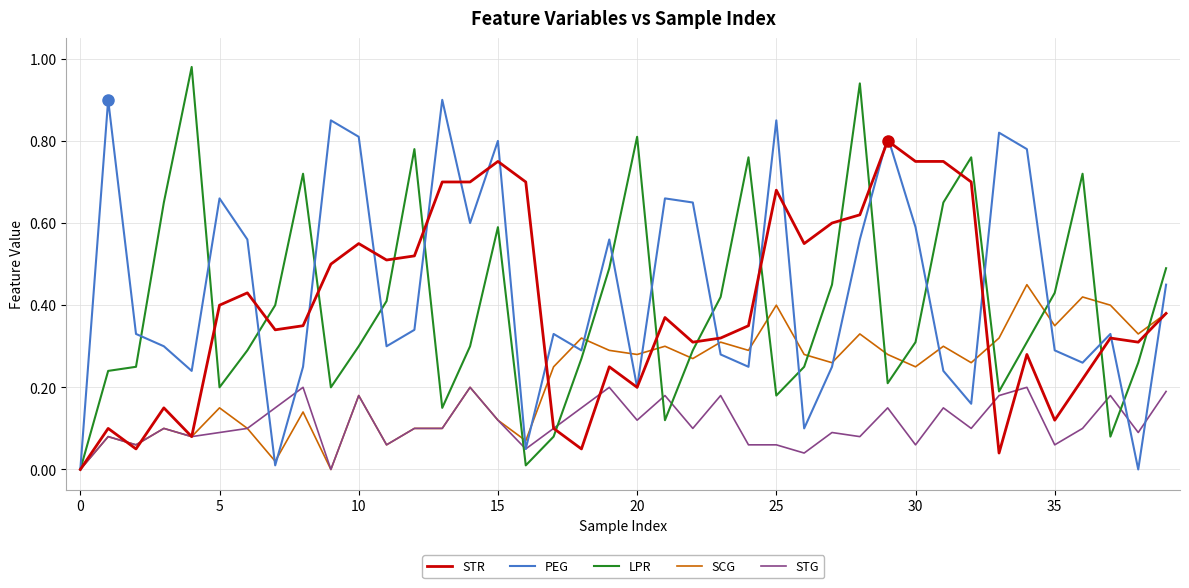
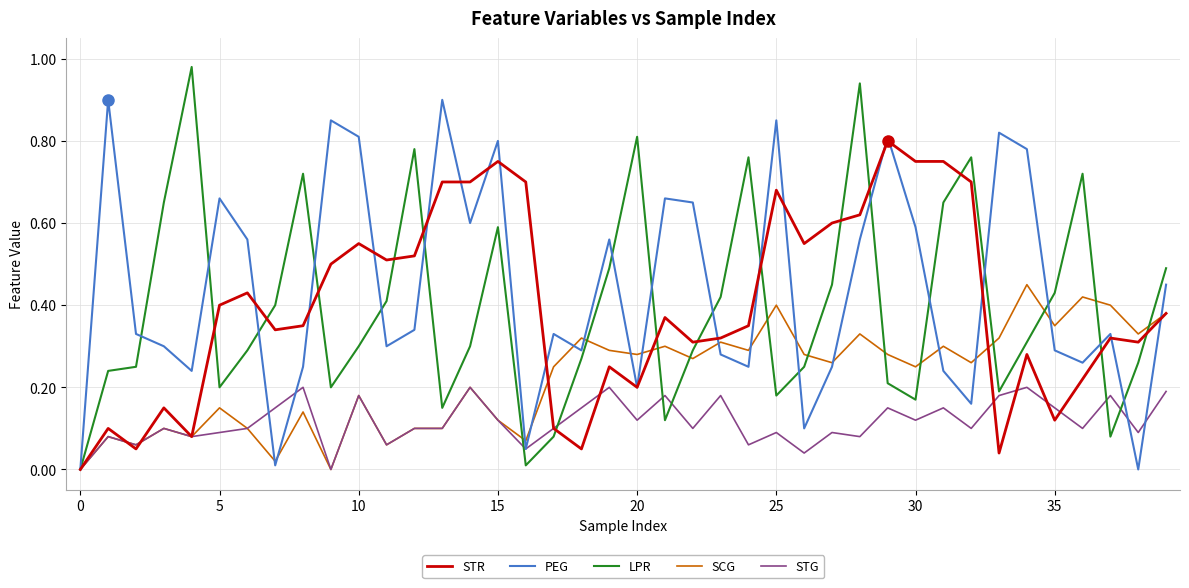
STG, 25: 0.06 -> 0.09
LPR, 30: 0.31 -> 0.17
STG, 30: 0.06 -> 0.12
STG, 35: 0.06 -> 0.15
